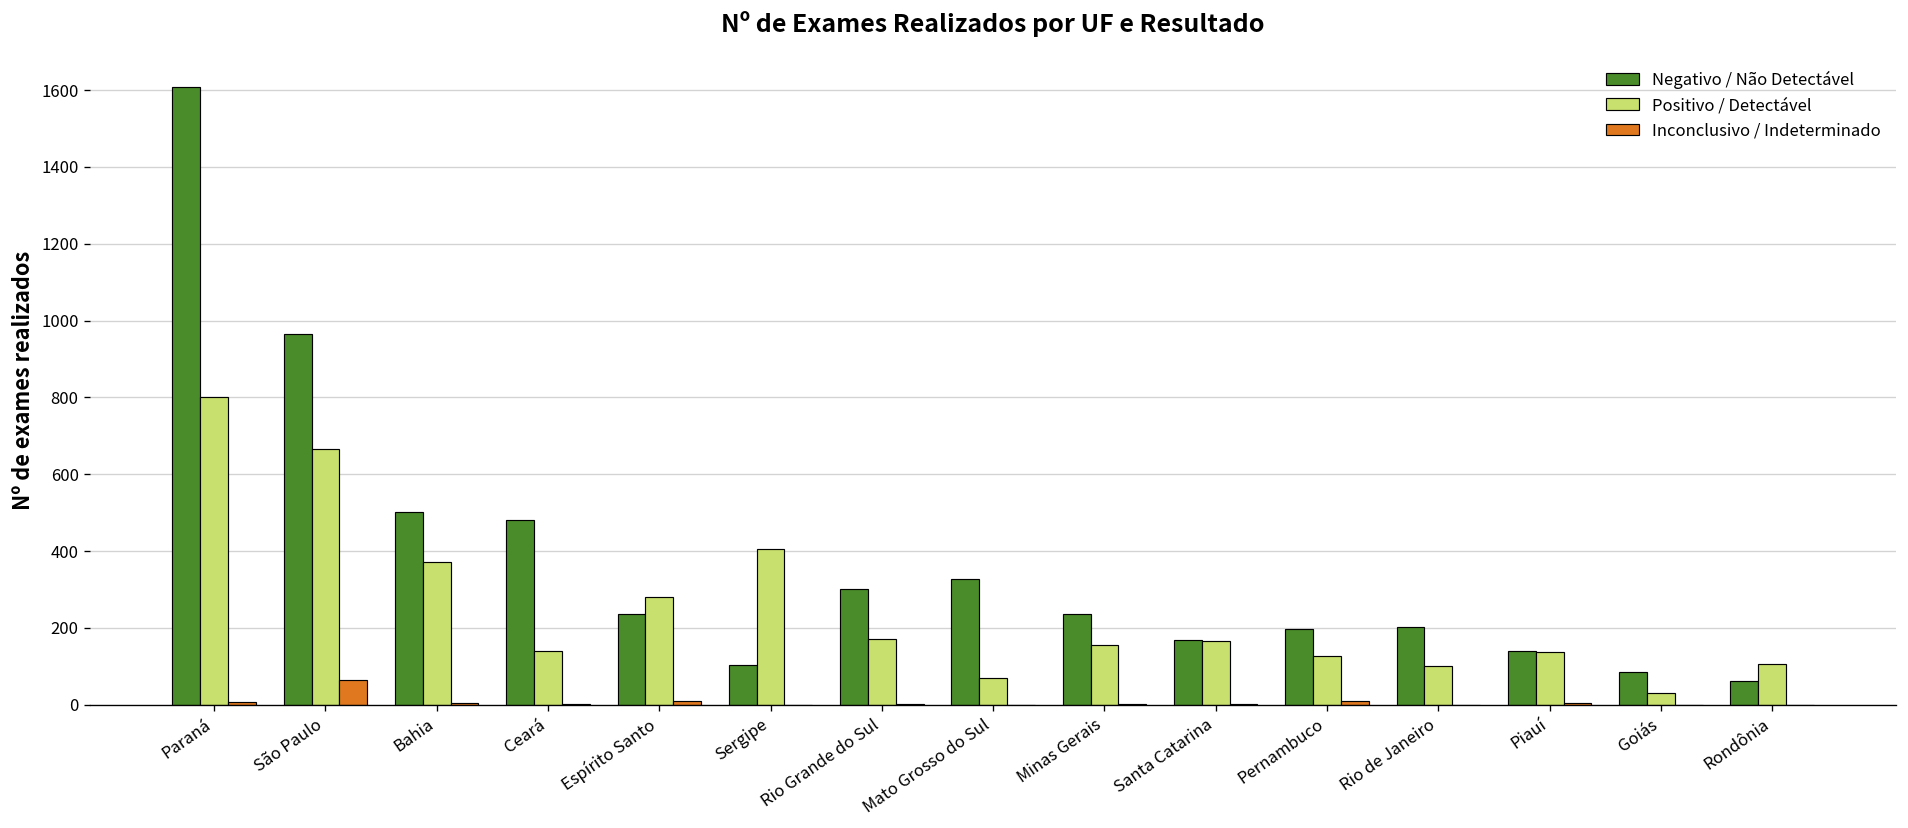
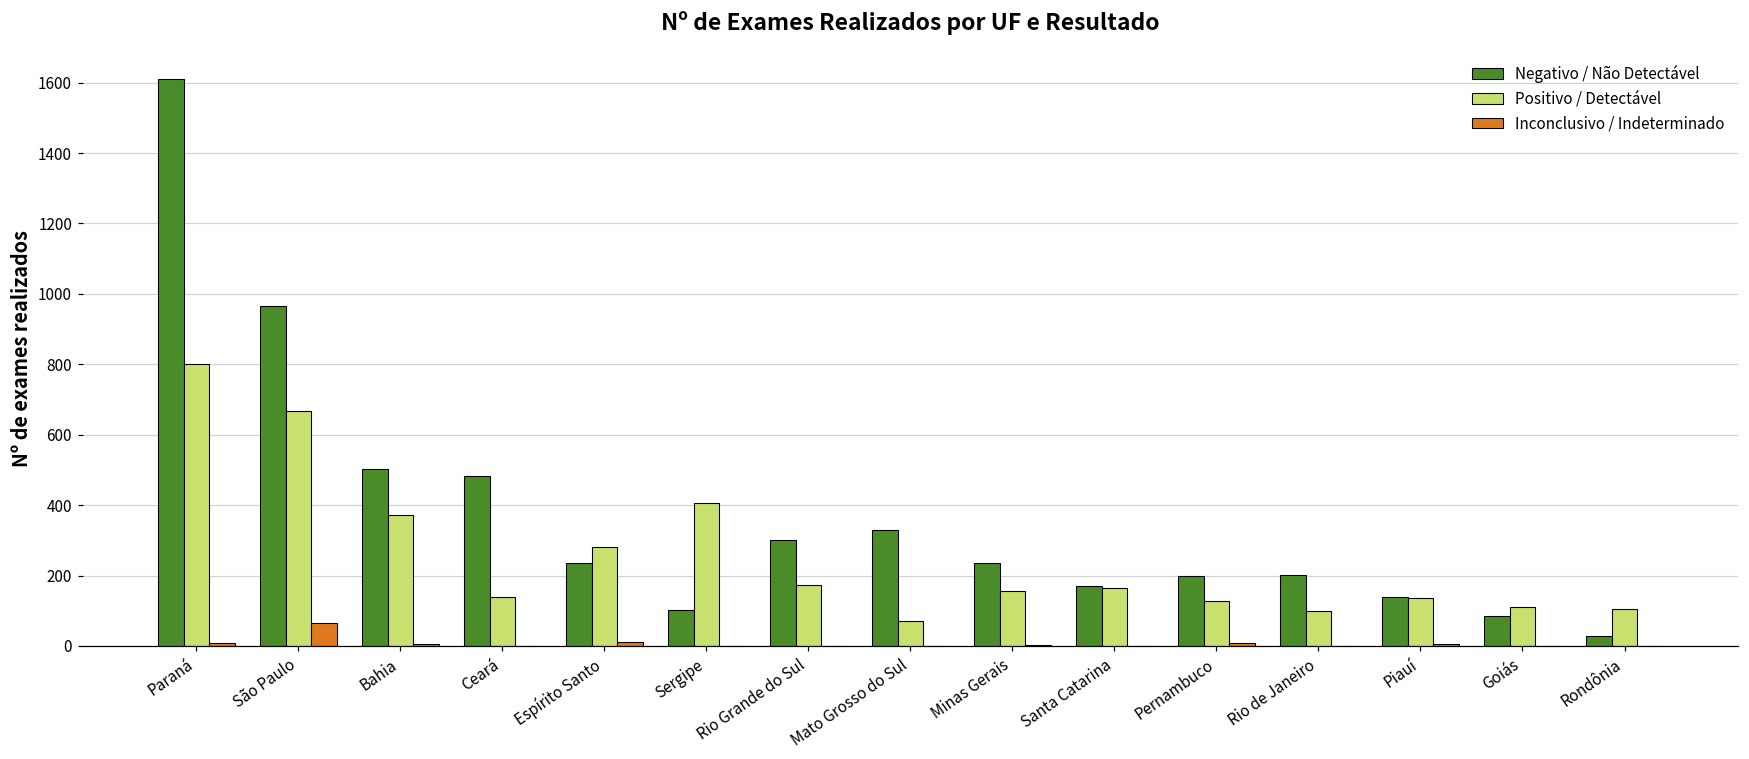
Positivo / Detectável, Goiás: 30 -> 110
Negativo / Não Detectável, Rondônia: 60 -> 30
